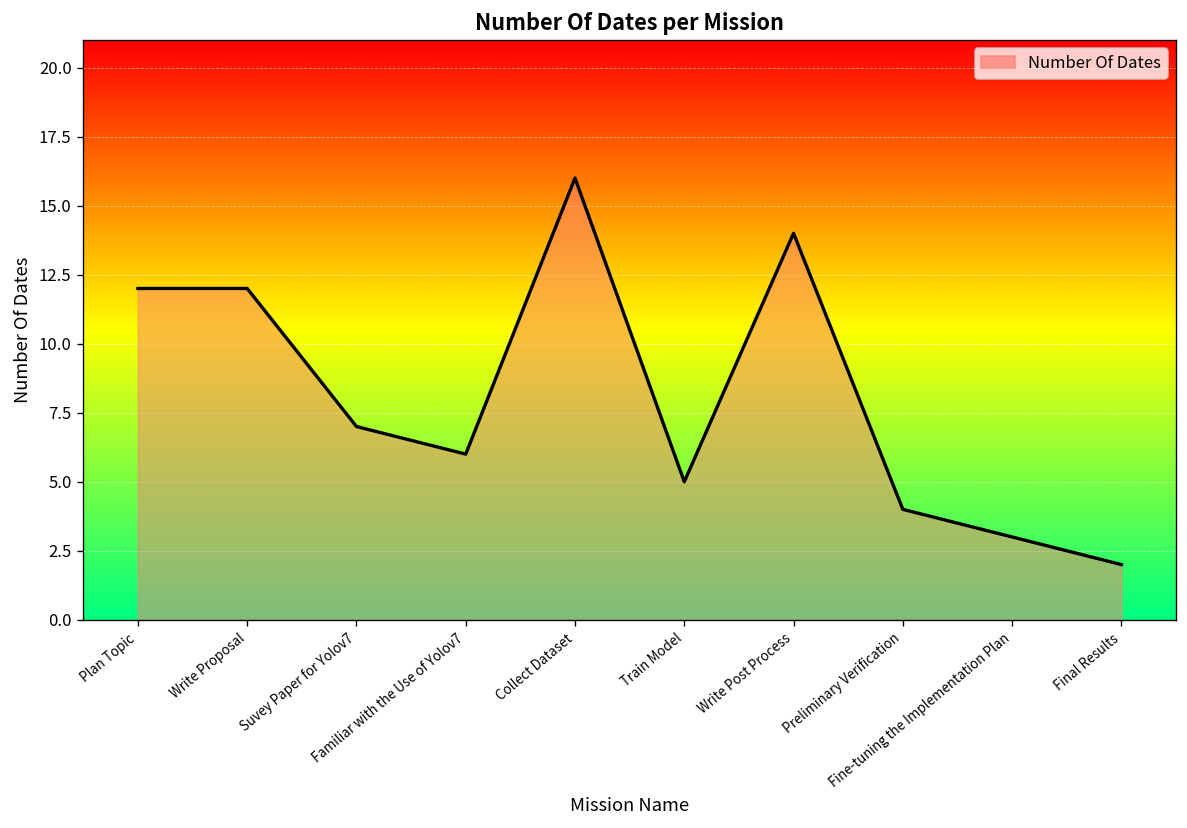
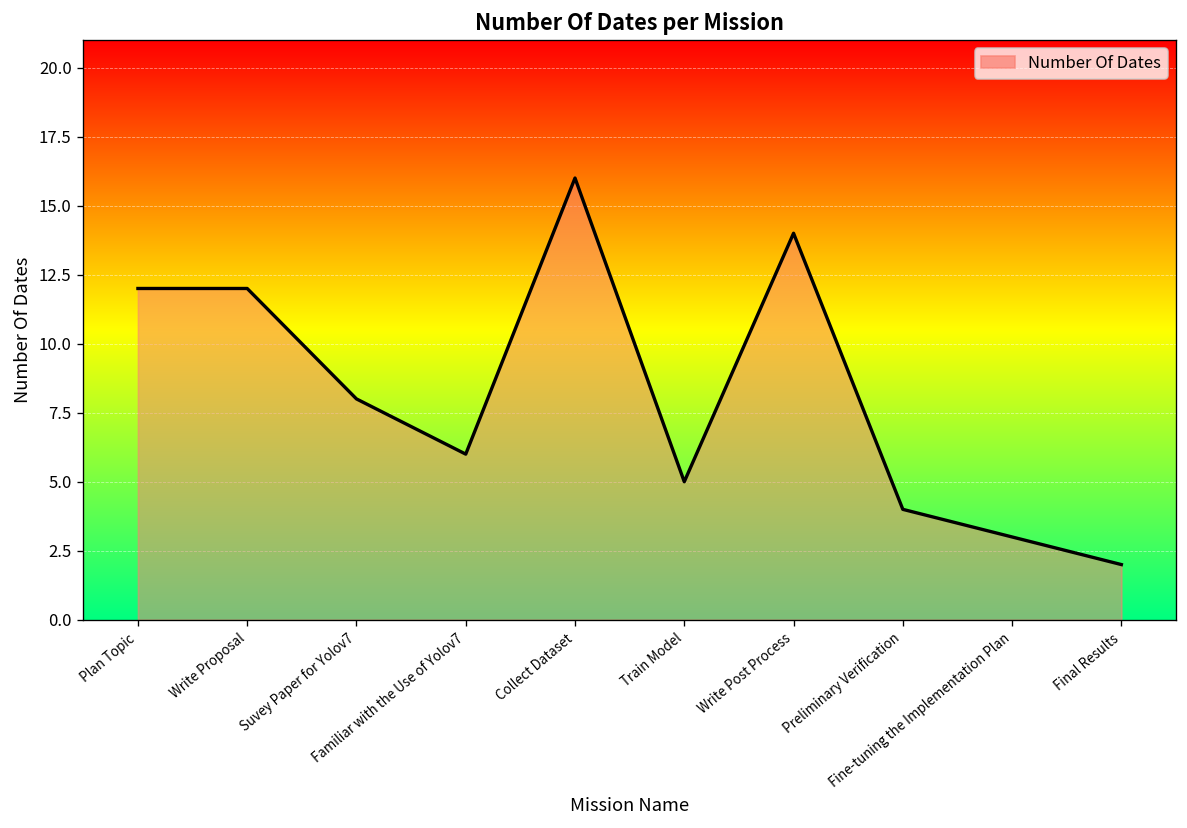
Suvey Paper for Yolov7: 7 -> 8
